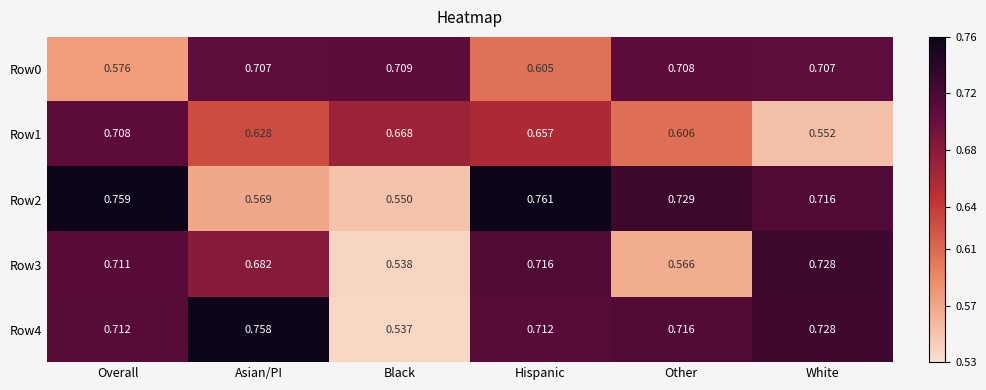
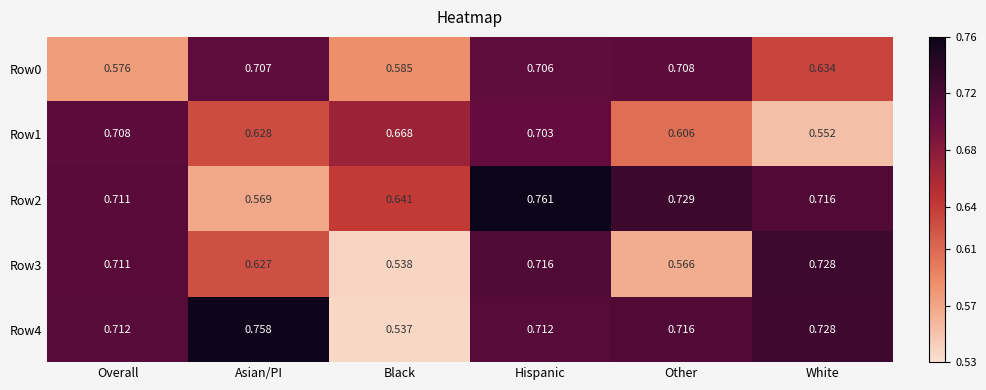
Row0, Black: 0.709 -> 0.585
Row0, Hispanic: 0.605 -> 0.706
Row0, White: 0.707 -> 0.634
Row1, Hispanic: 0.657 -> 0.703
Row2, Overall: 0.759 -> 0.711
Row2, Black: 0.550 -> 0.641
Row3, Asian/PI: 0.682 -> 0.627
